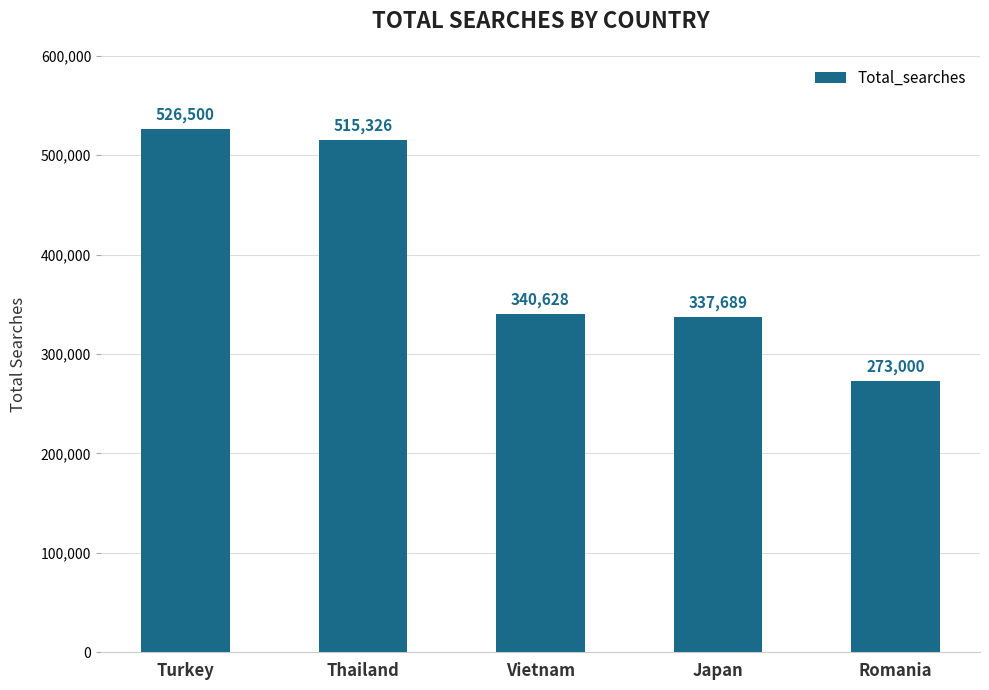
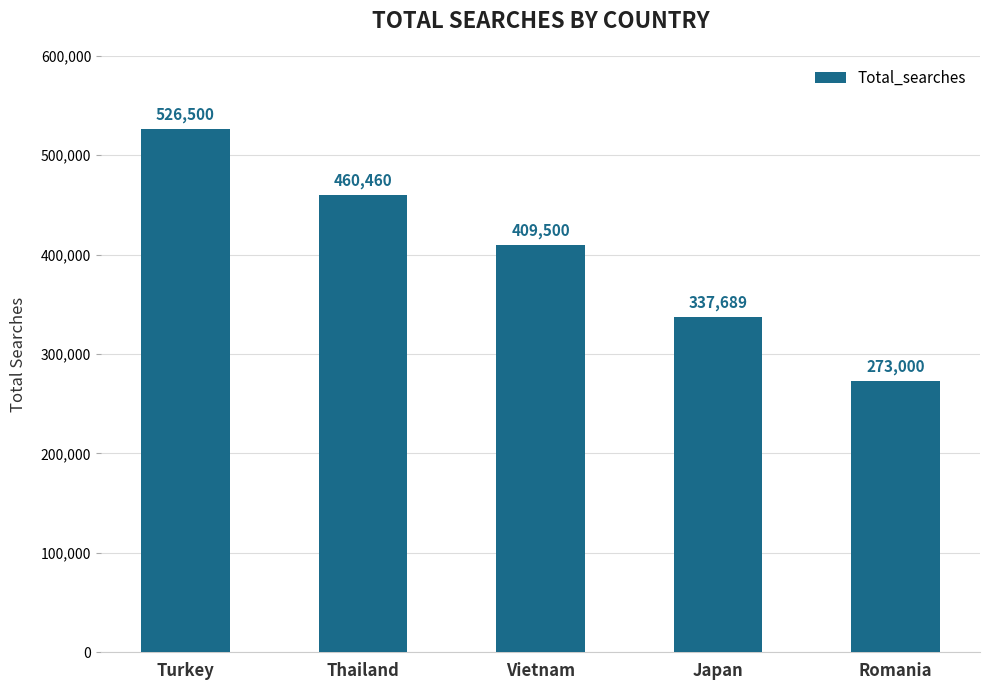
Thailand: 515,326 -> 460,460
Vietnam: 340,628 -> 409,500
